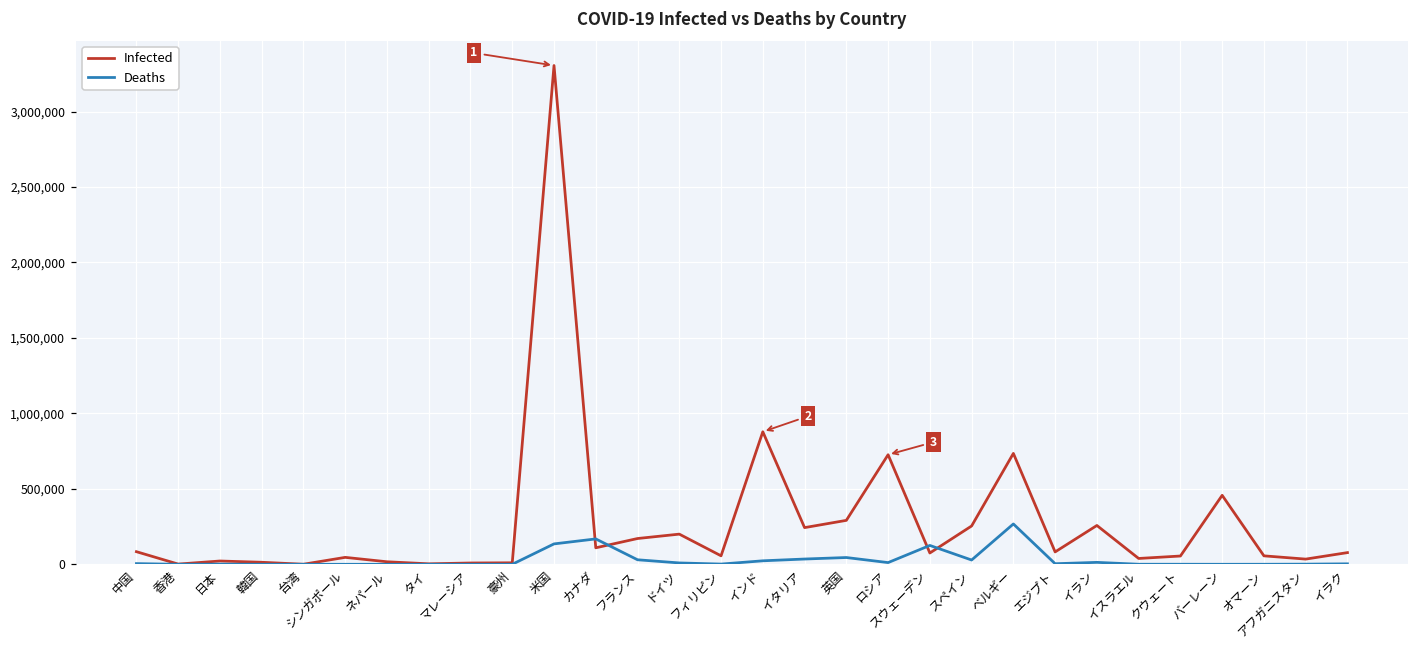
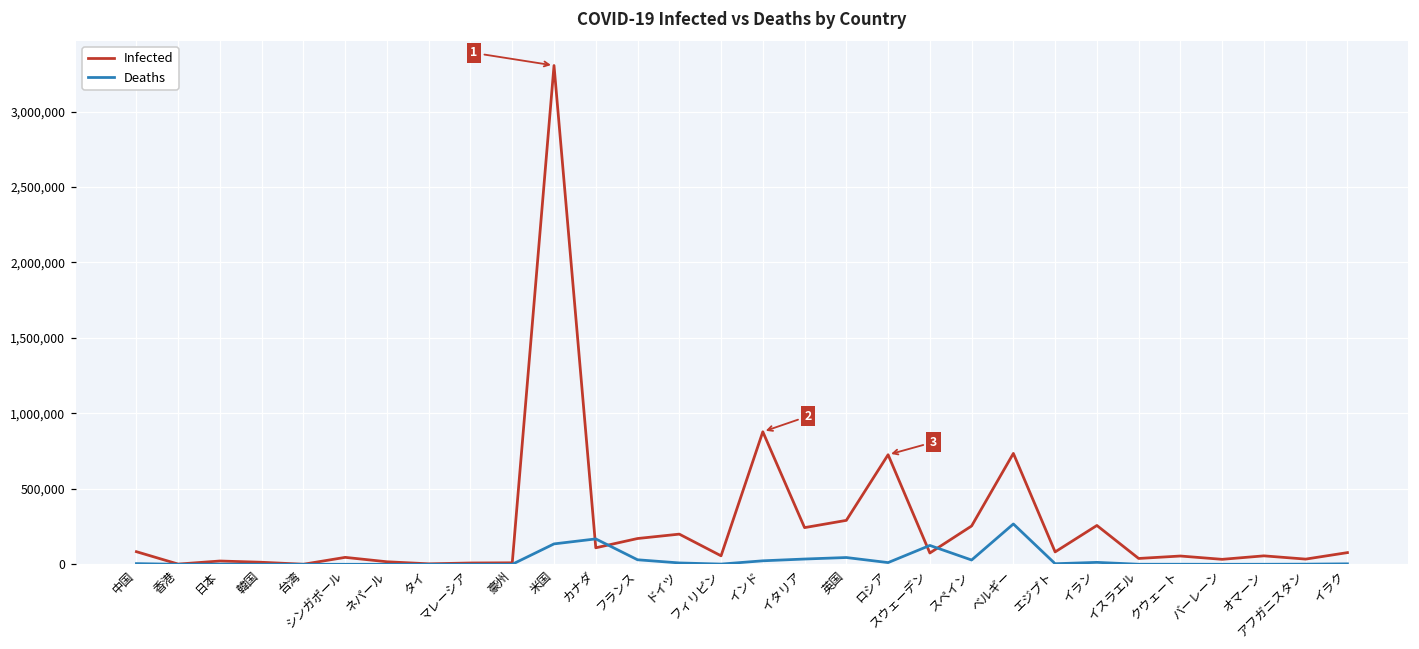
Infected, バーレーン: 460,000 -> 30,000
